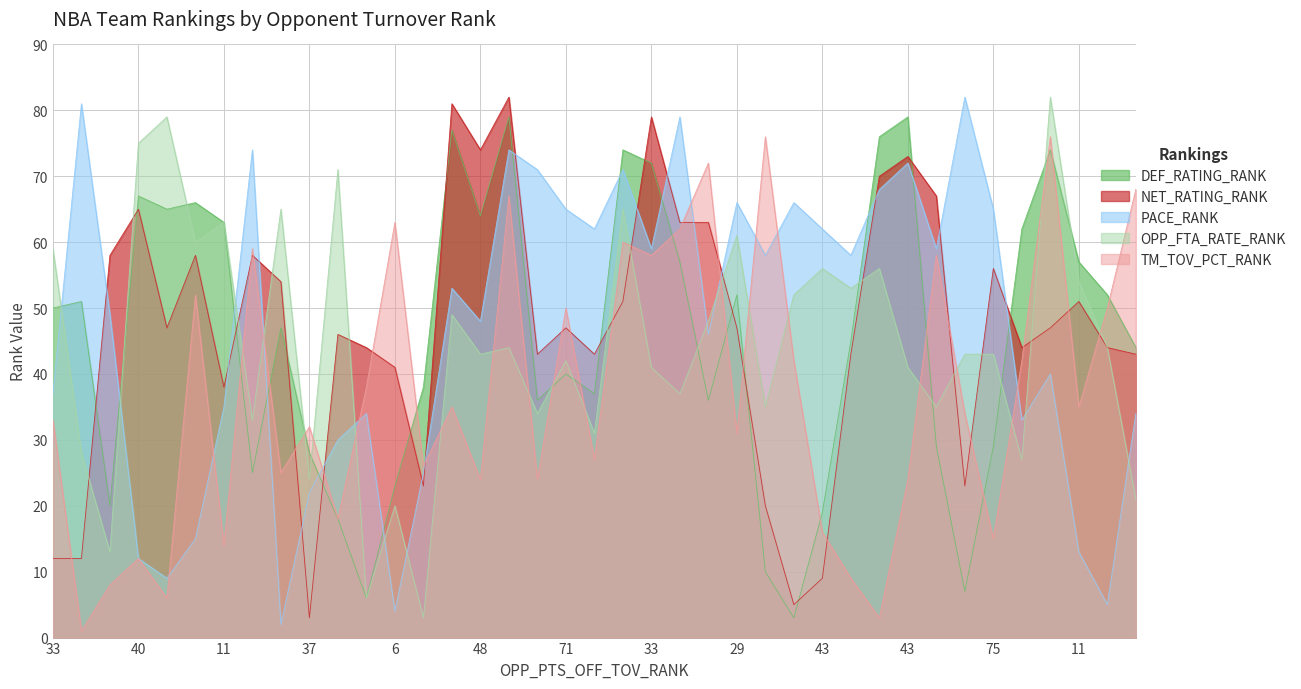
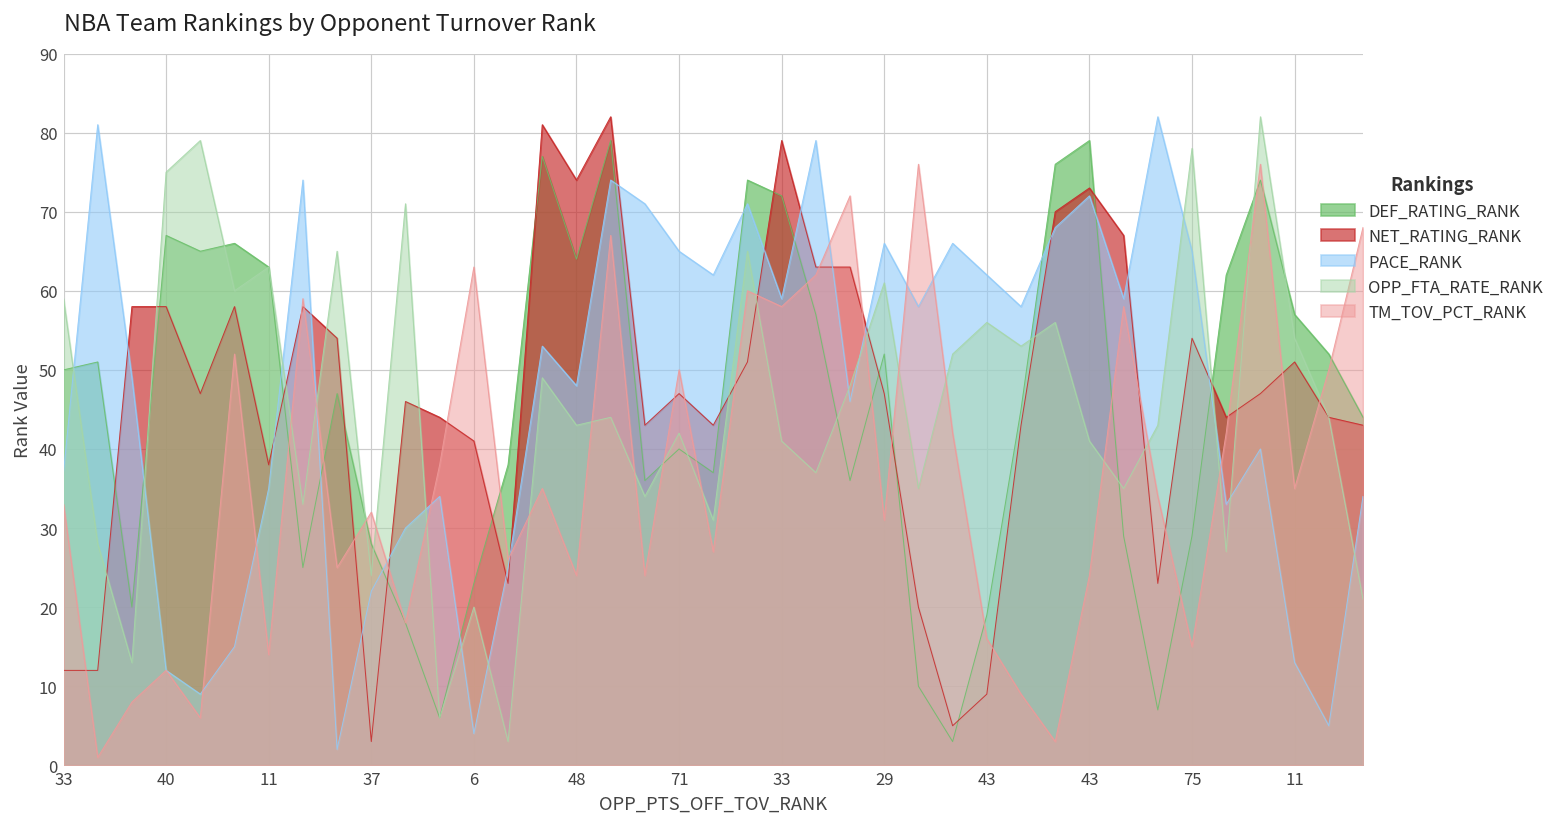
NET_RATING_RANK, 40: 65 -> 58
NET_RATING_RANK, 75: 56 -> 54
OPP_FTA_RATE_RANK, 75: 43 -> 78
